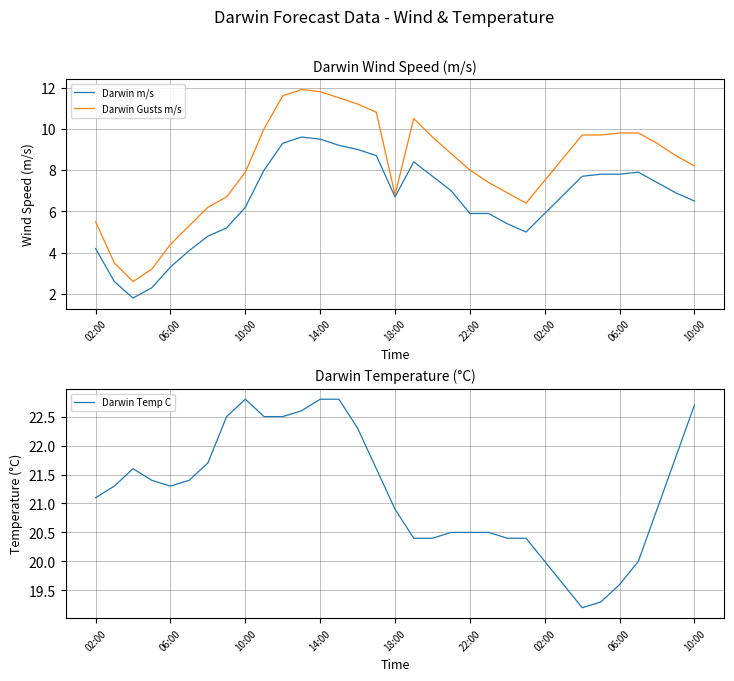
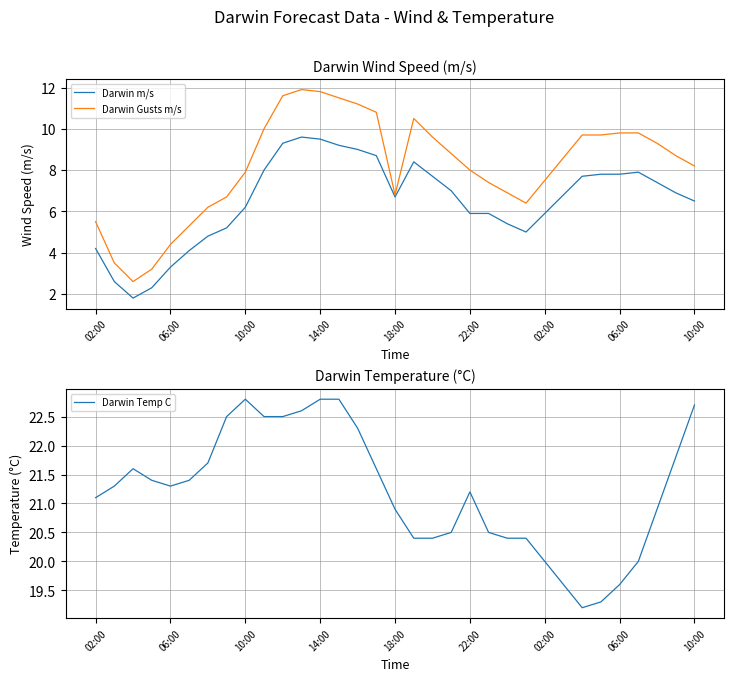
Darwin Temperature (°C), 22:00: 20.5 -> 21.2
